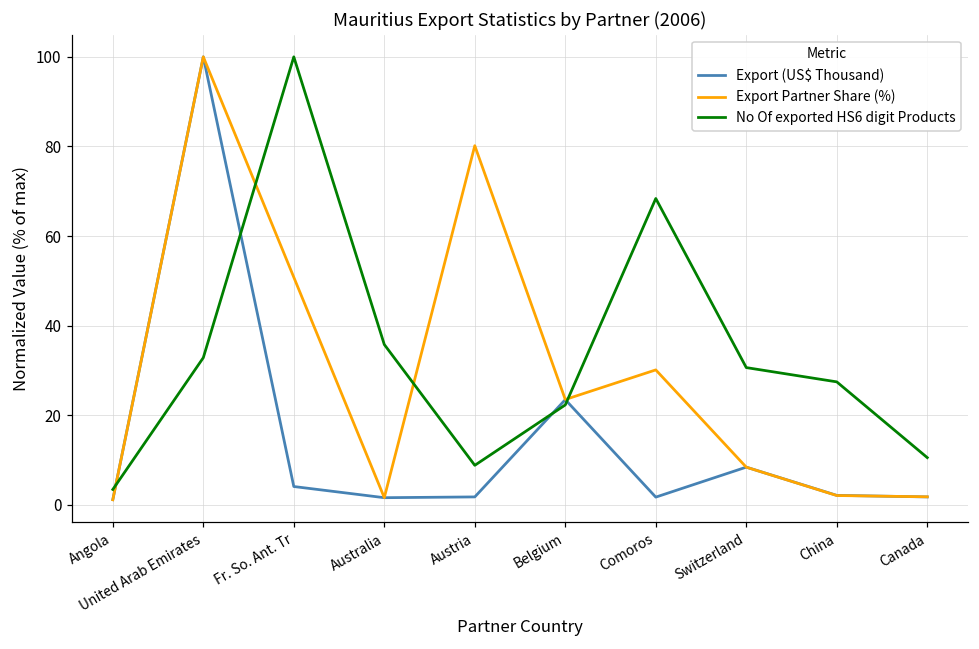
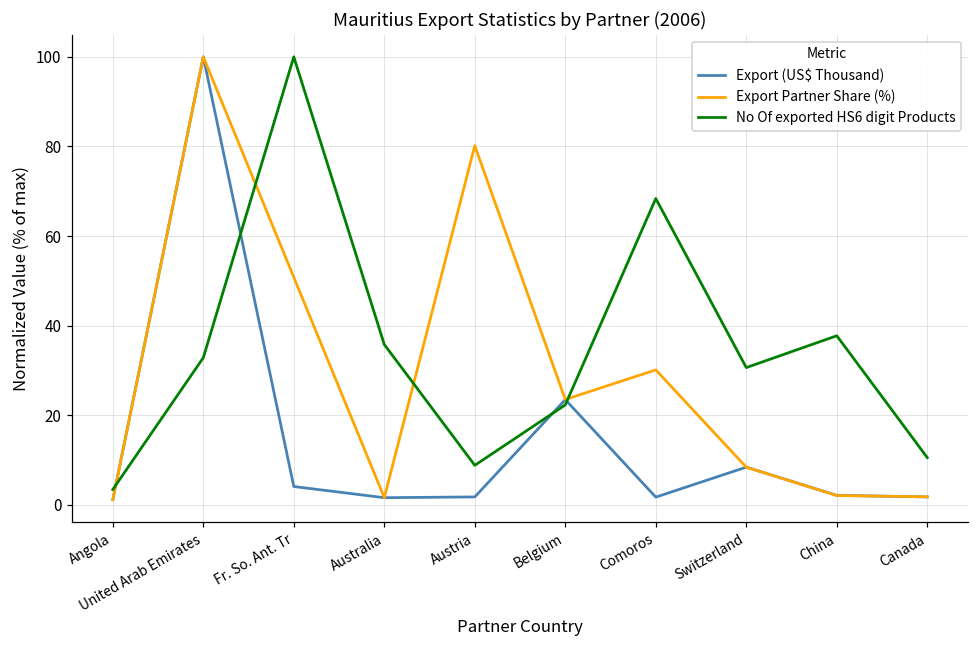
No Of exported HS6 digit Products, China: 27 -> 38
